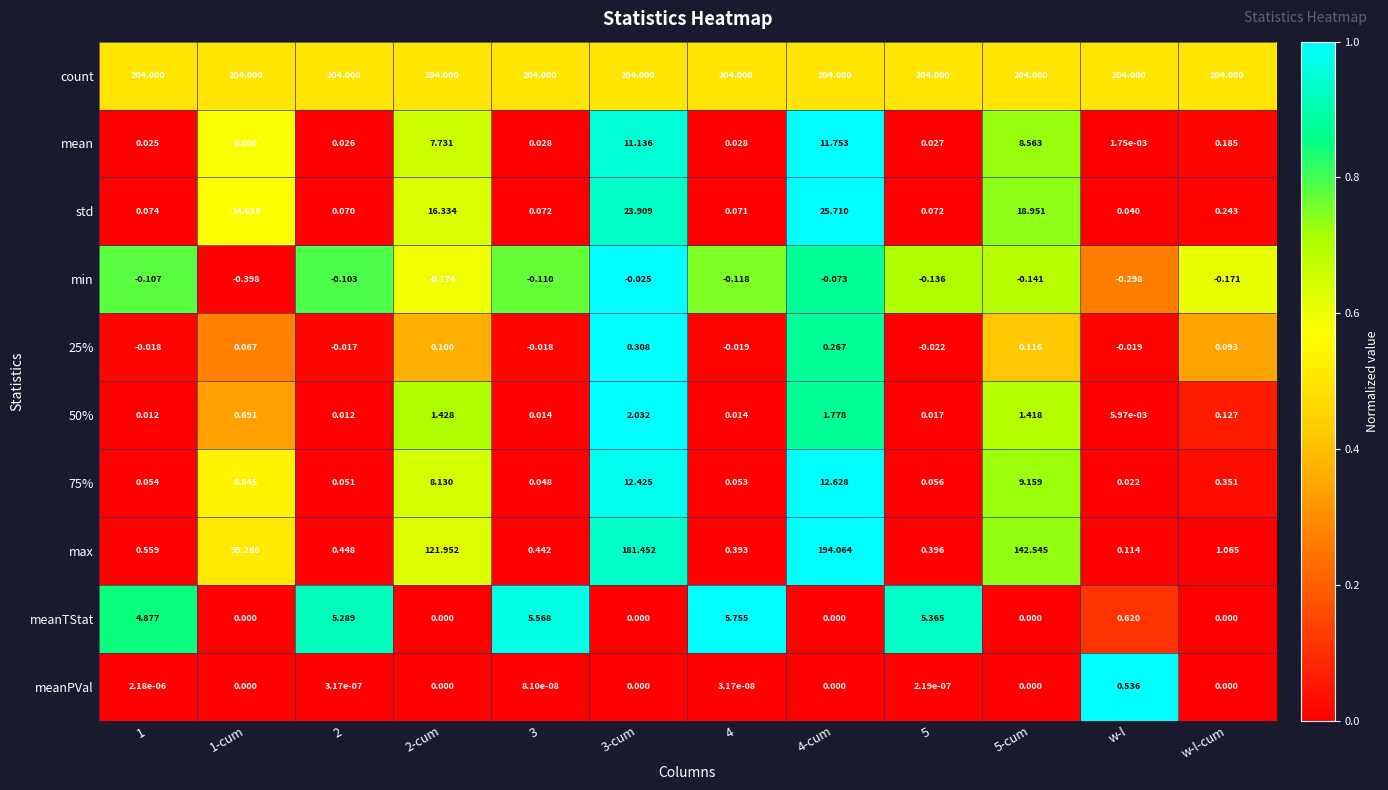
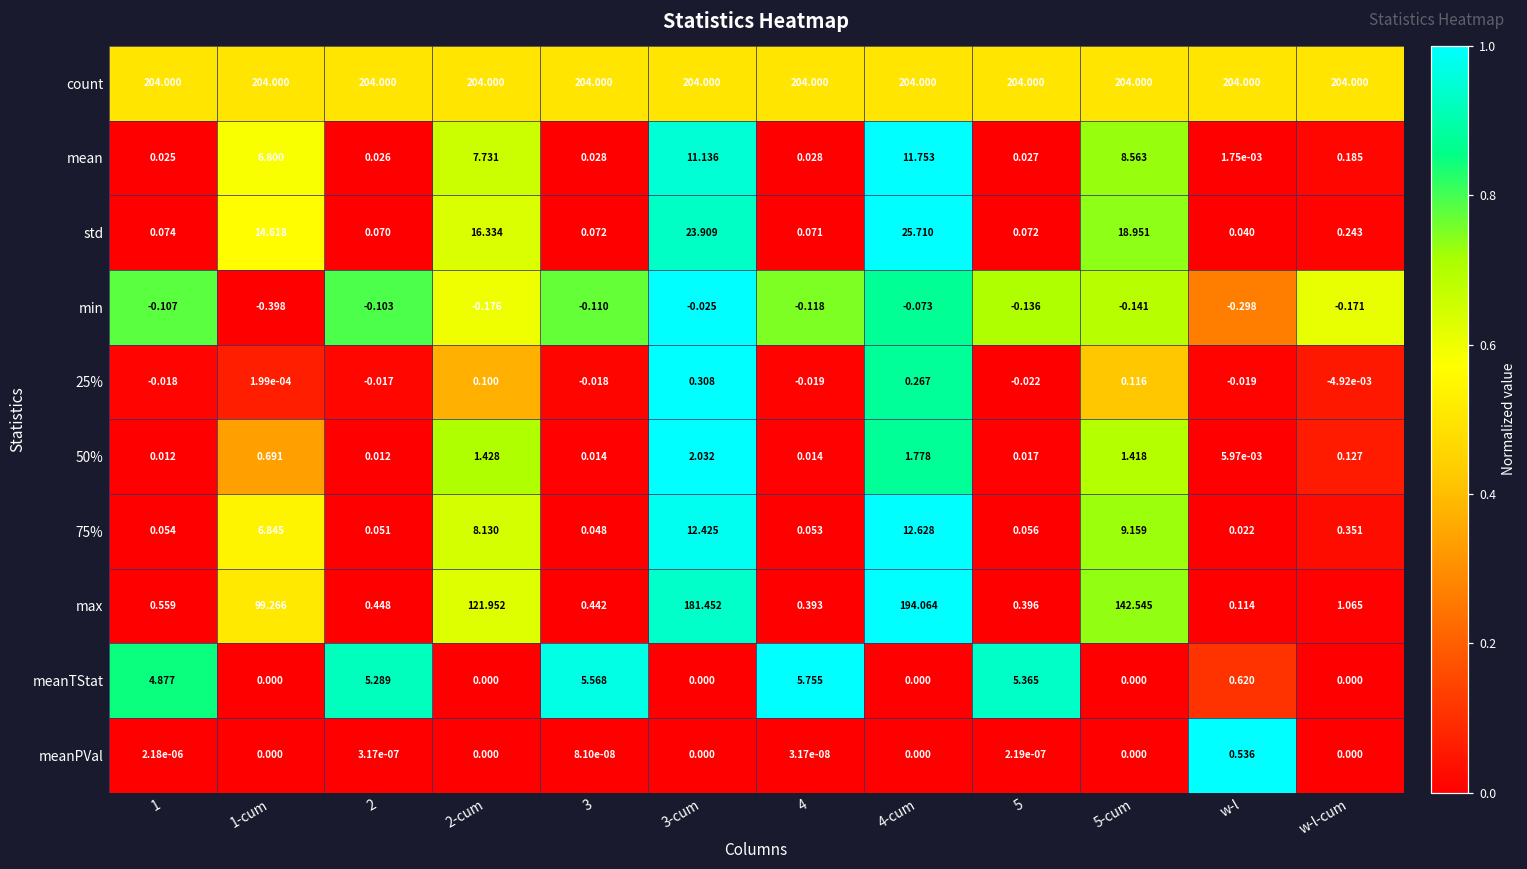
25%, 1-cum: 0.067 -> 1.99e-04
25%, w-l-cum: 0.093 -> -4.92e-03
